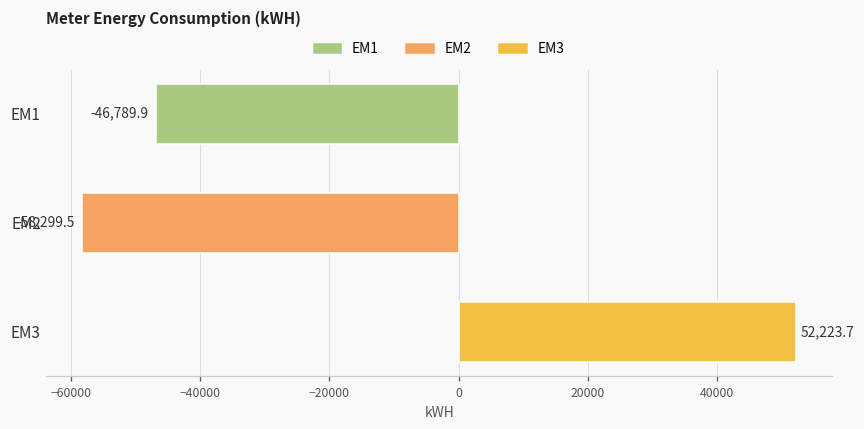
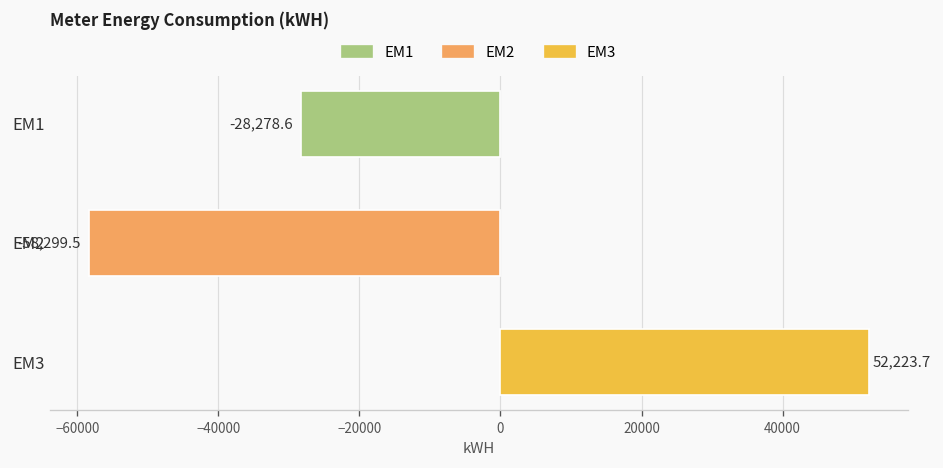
EM1: -46,789.9 -> -28,278.6
